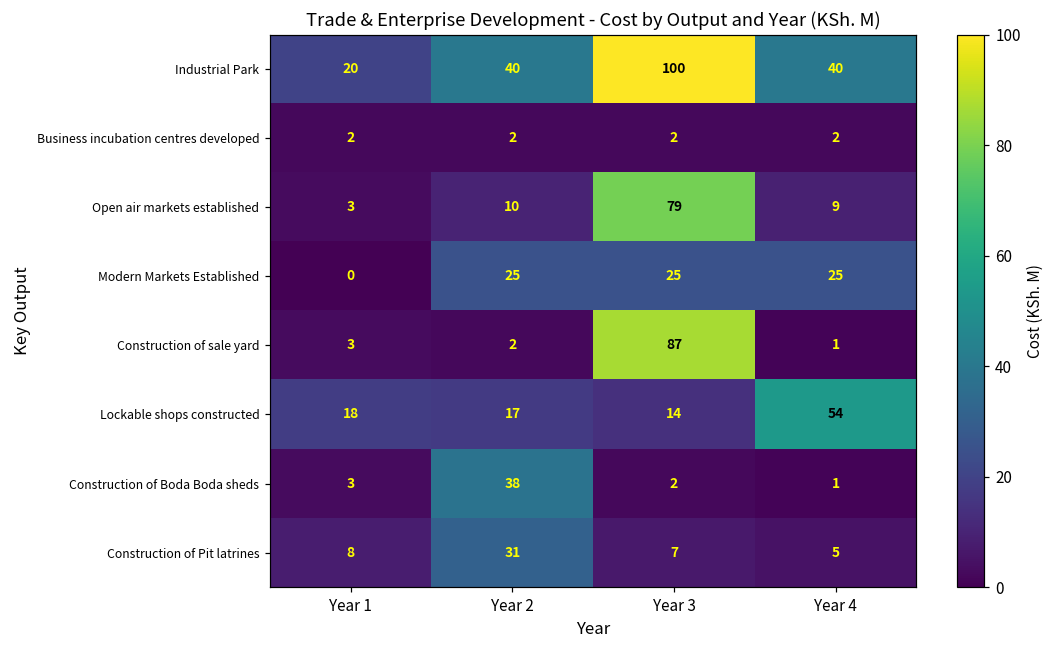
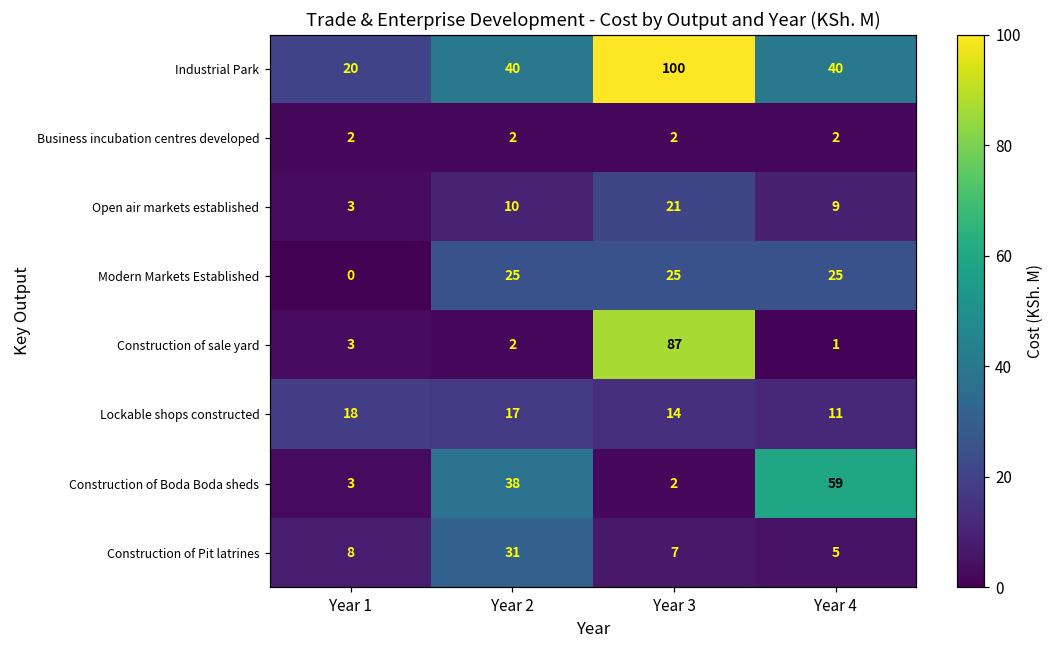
Open air markets established, Year 3: 79 -> 21
Lockable shops constructed, Year 4: 54 -> 11
Construction of Boda Boda sheds, Year 4: 1 -> 59
